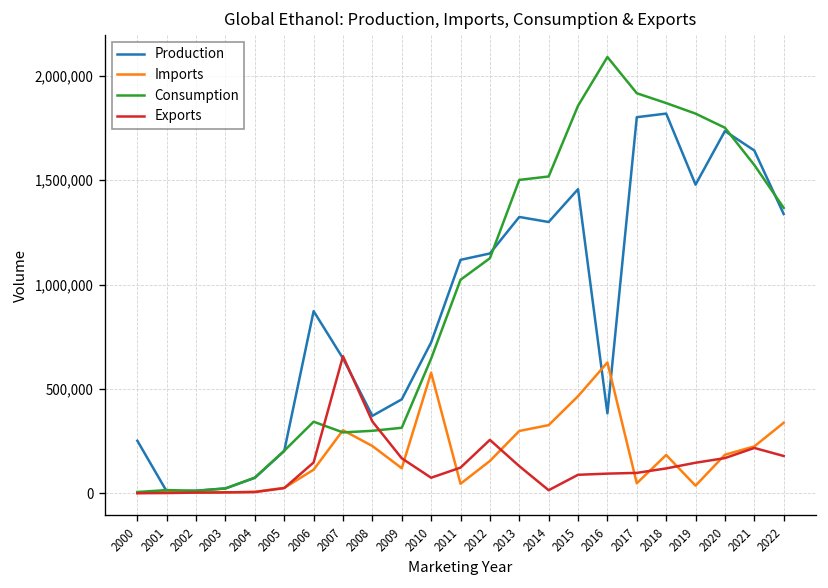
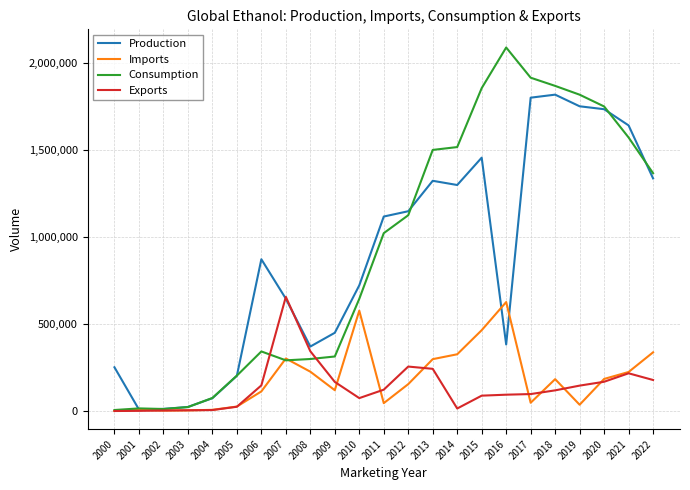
Exports, 2013: 130,000 -> 240,000
Production, 2019: 1,480,000 -> 1,750,000
